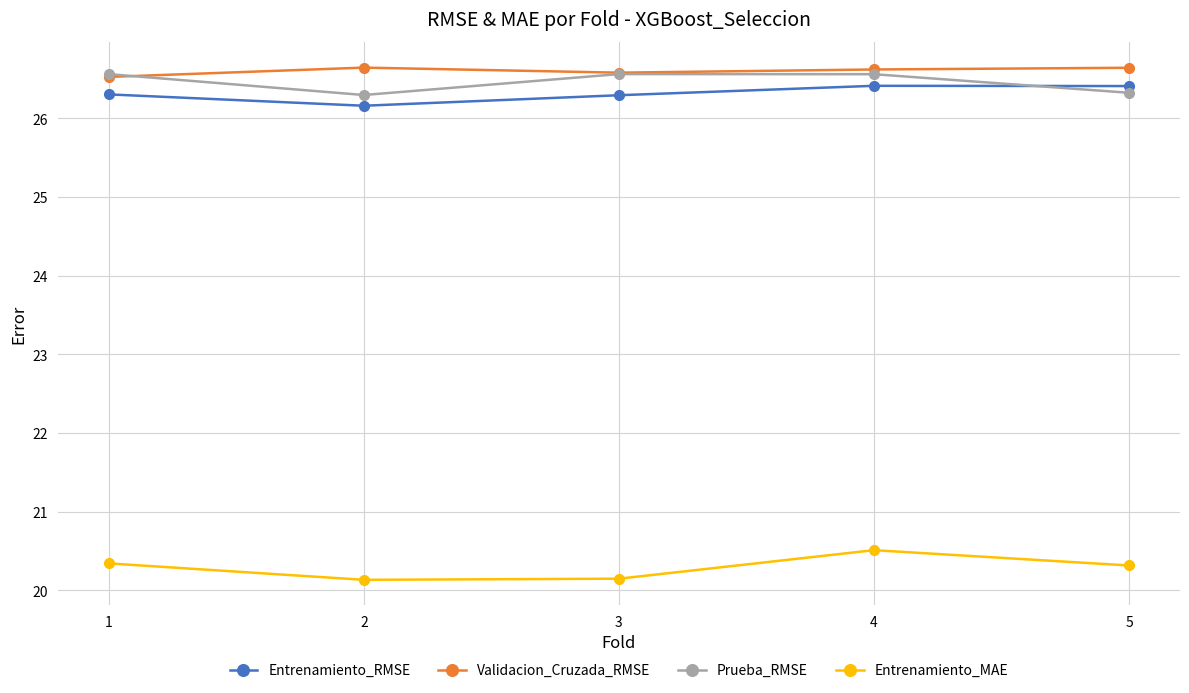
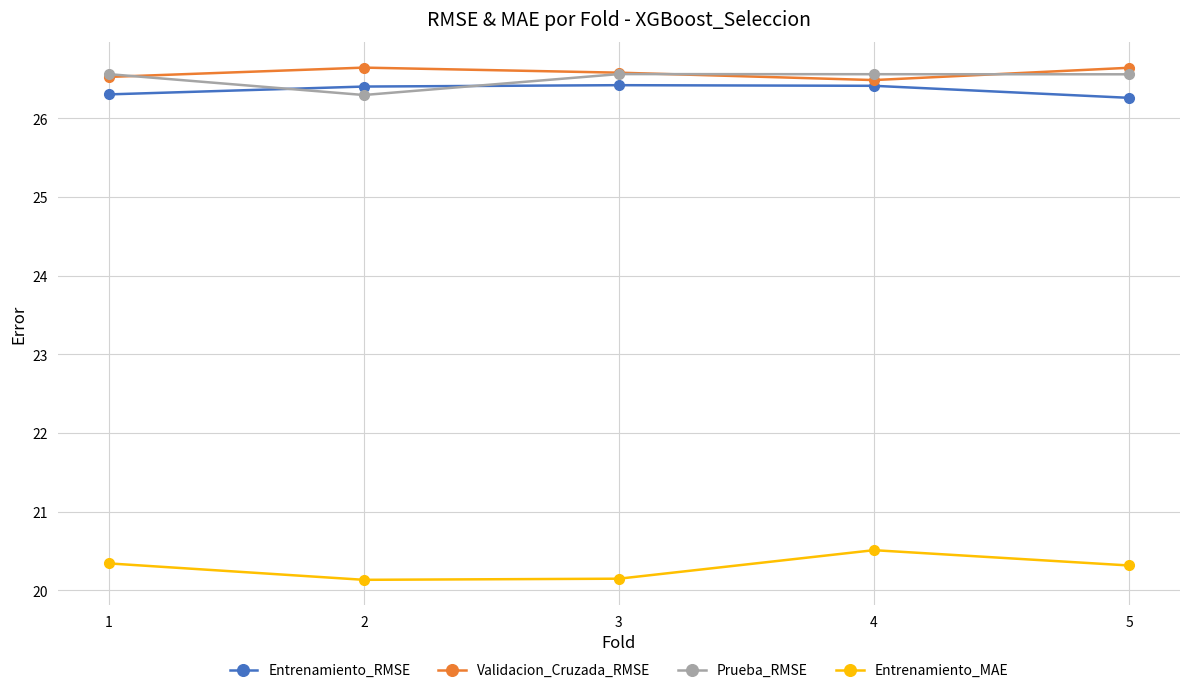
Entrenamiento_RMSE, 2: 26.2 -> 26.4
Entrenamiento_RMSE, 3: 26.3 -> 26.4
Validacion_Cruzada_RMSE, 4: 26.6 -> 26.5
Entrenamiento_RMSE, 5: 26.4 -> 26.3
Prueba_RMSE, 5: 26.3 -> 26.6
